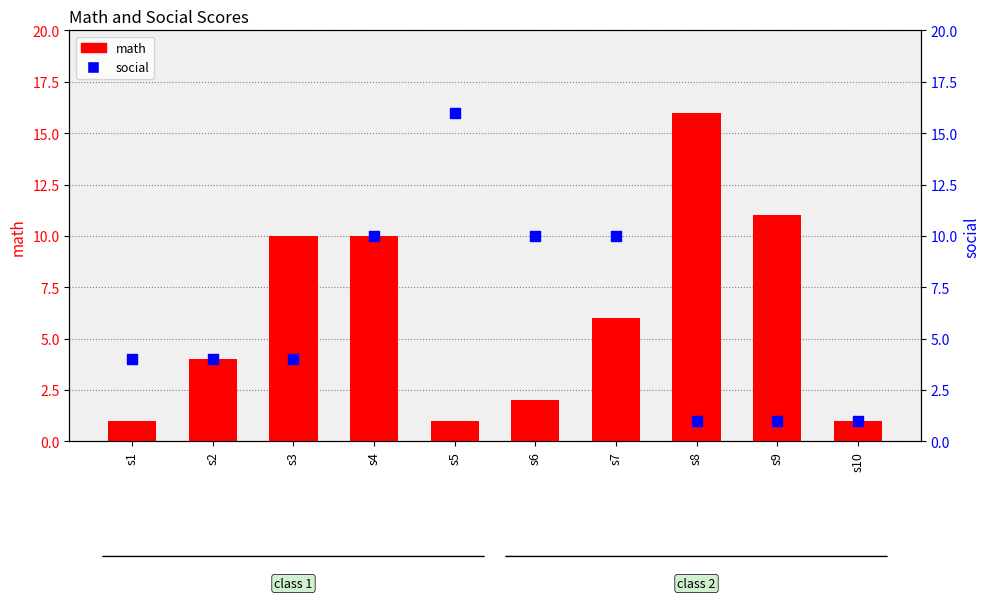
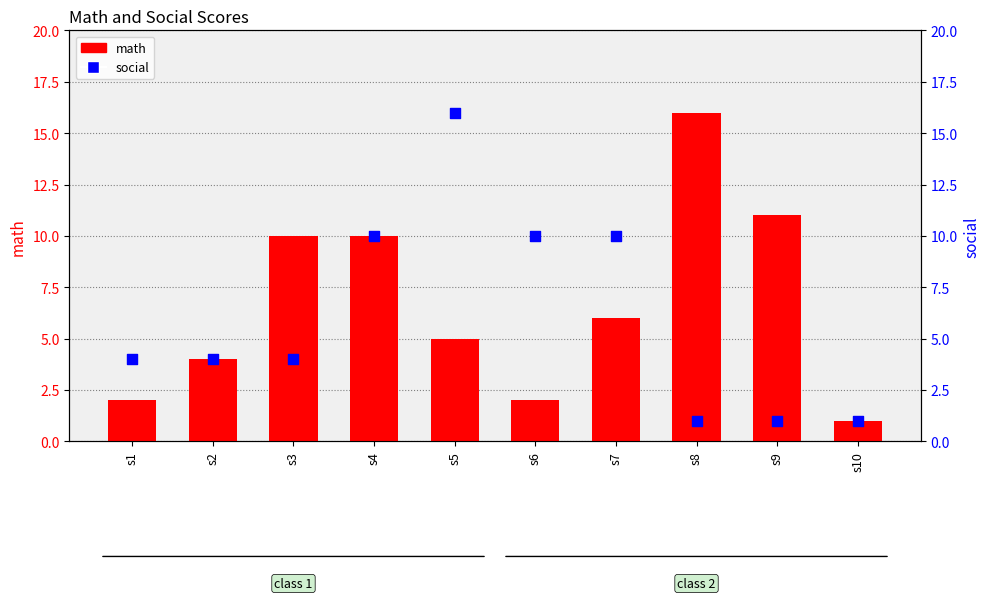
math, s1: 1 -> 2
math, s5: 1 -> 5
